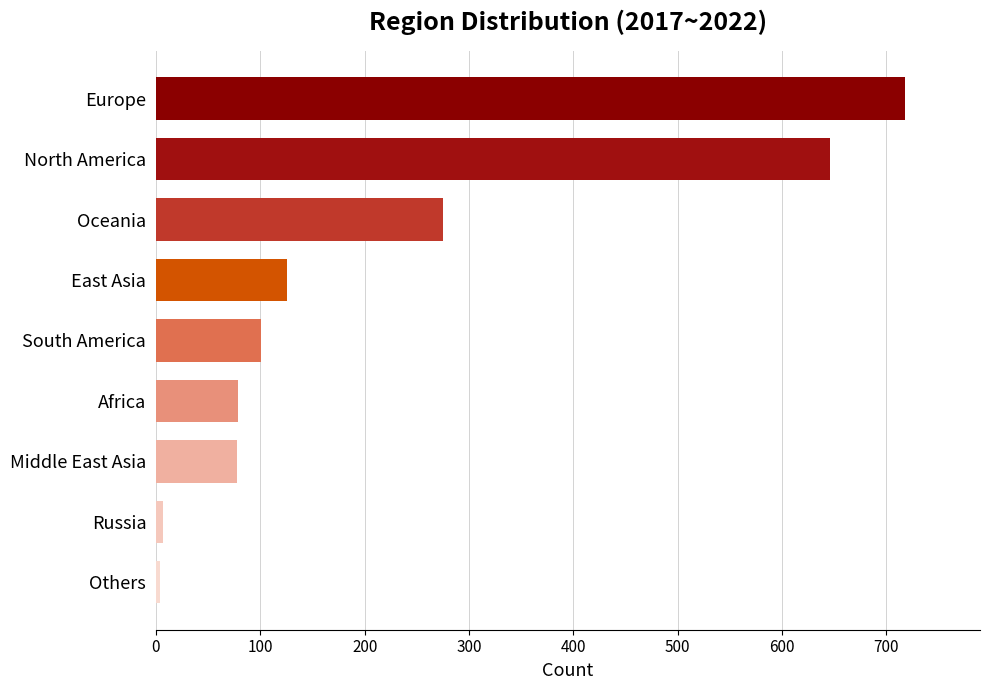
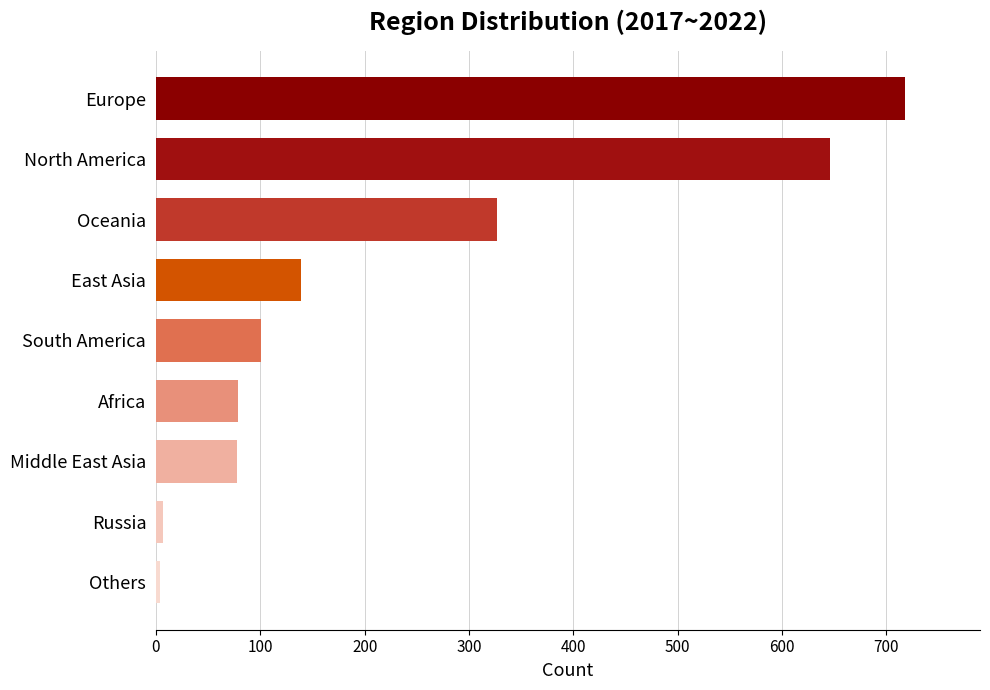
Oceania: 275 -> 327
East Asia: 126 -> 139
